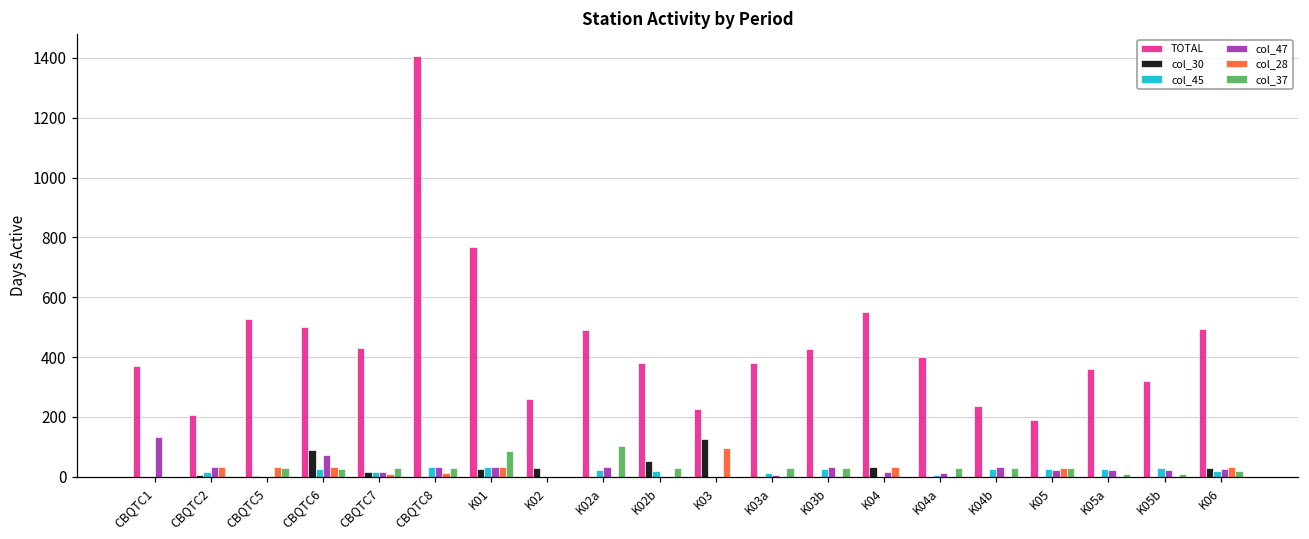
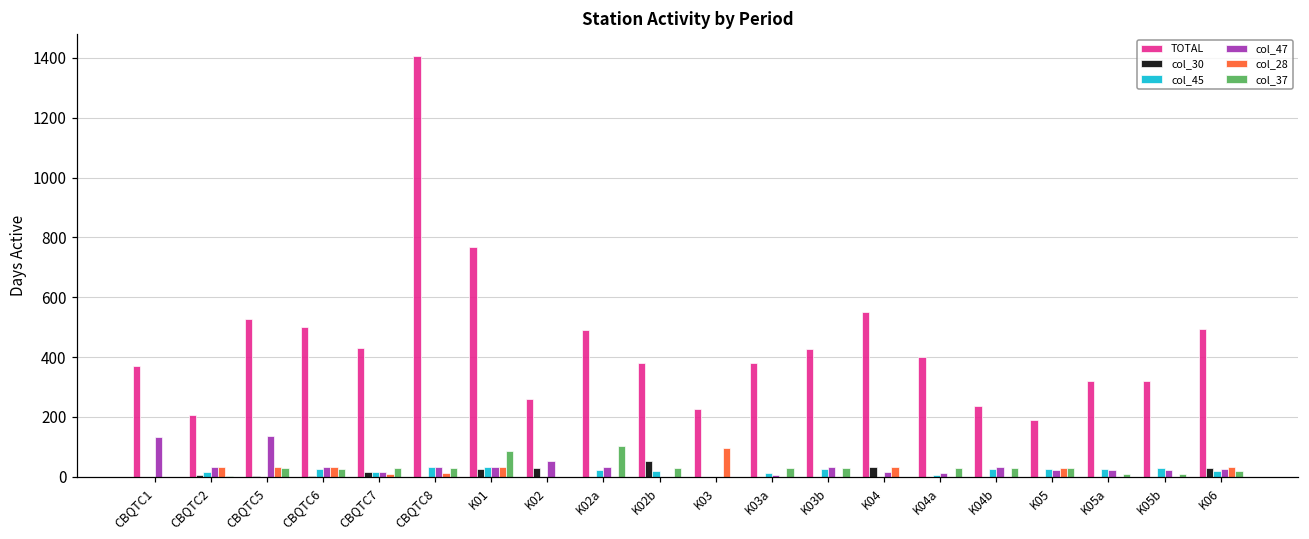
col_47, CBQTC5: 0 -> 140
col_30, CBQTC6: 90 -> 0
col_47, CBQTC6: 70 -> 30
col_47, K02: 0 -> 50
col_30, K03: 130 -> 0
TOTAL, K05a: 360 -> 320
